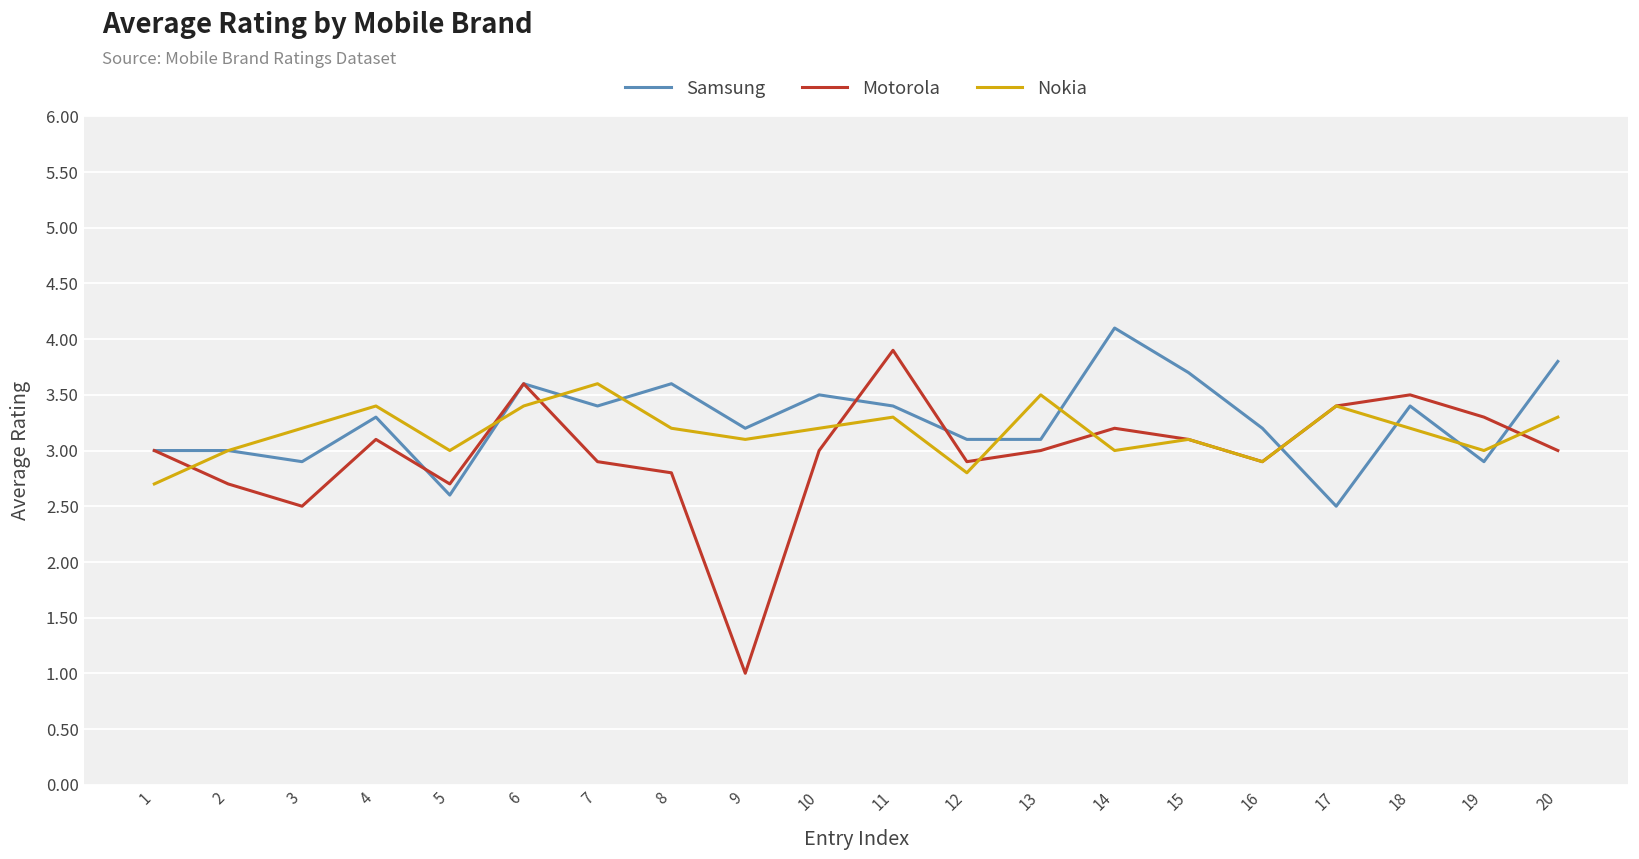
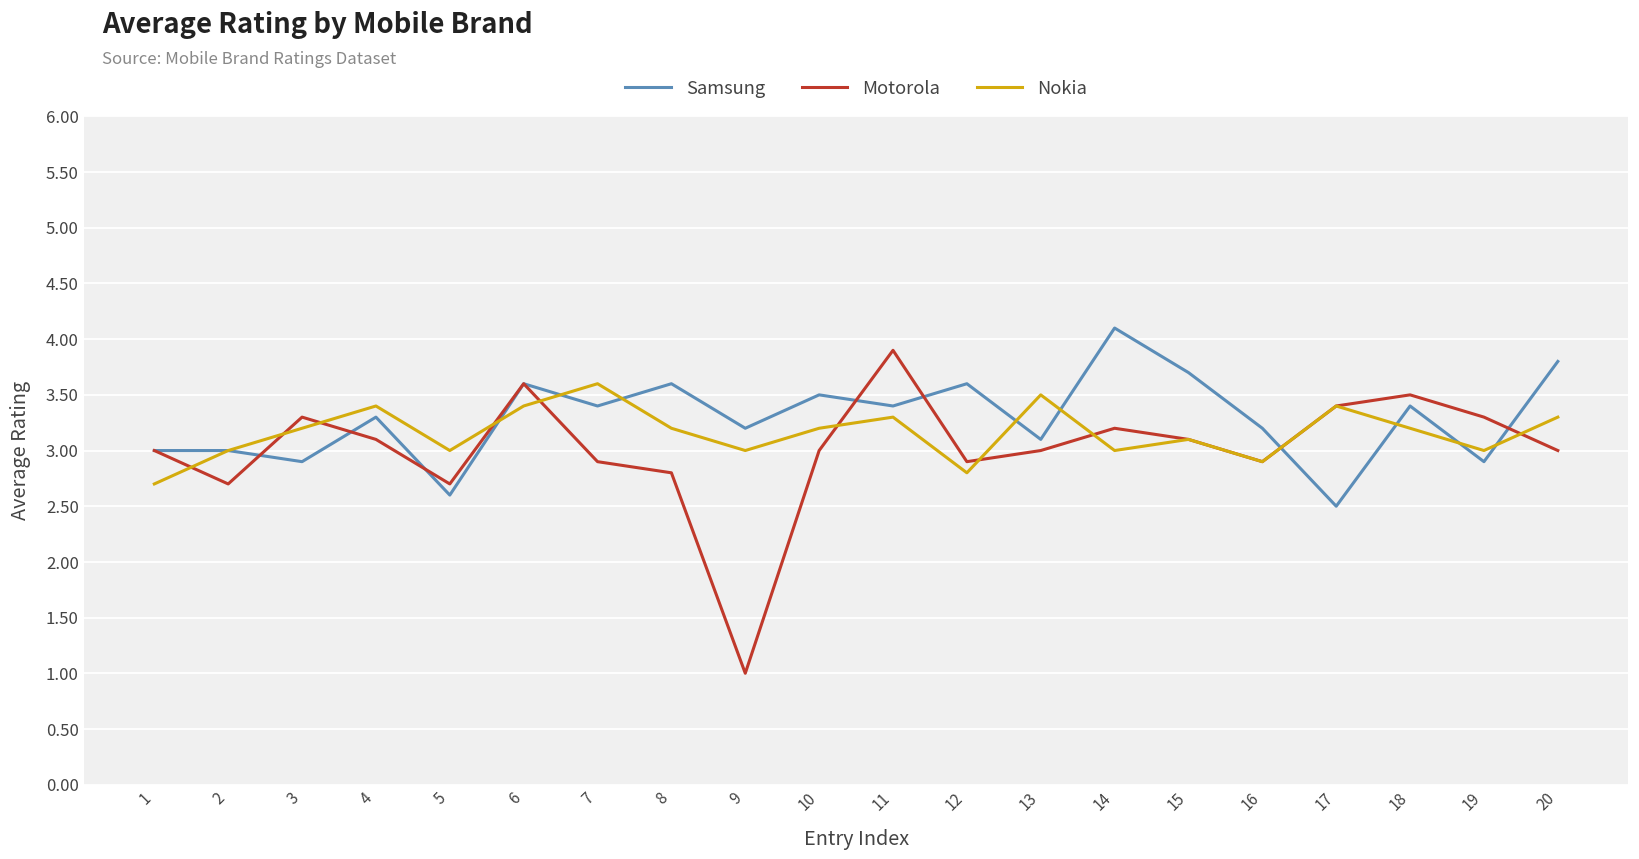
Motorola, 3: 2.5 -> 3.3
Nokia, 9: 3.1 -> 3.0
Samsung, 12: 3.1 -> 3.6
